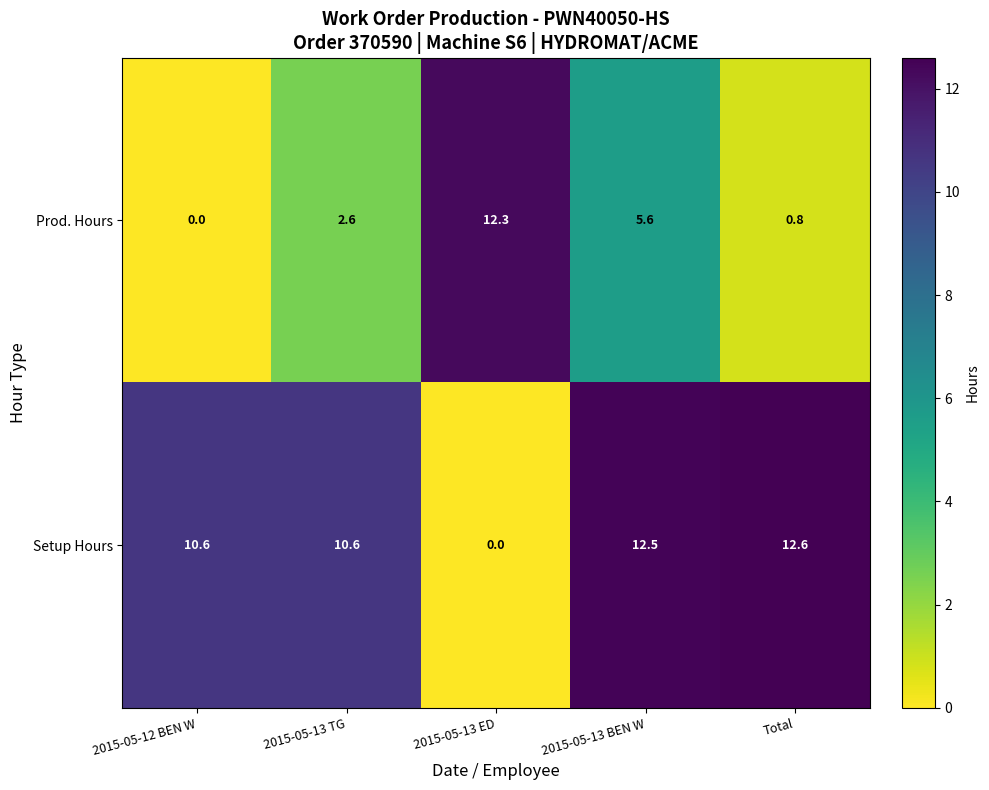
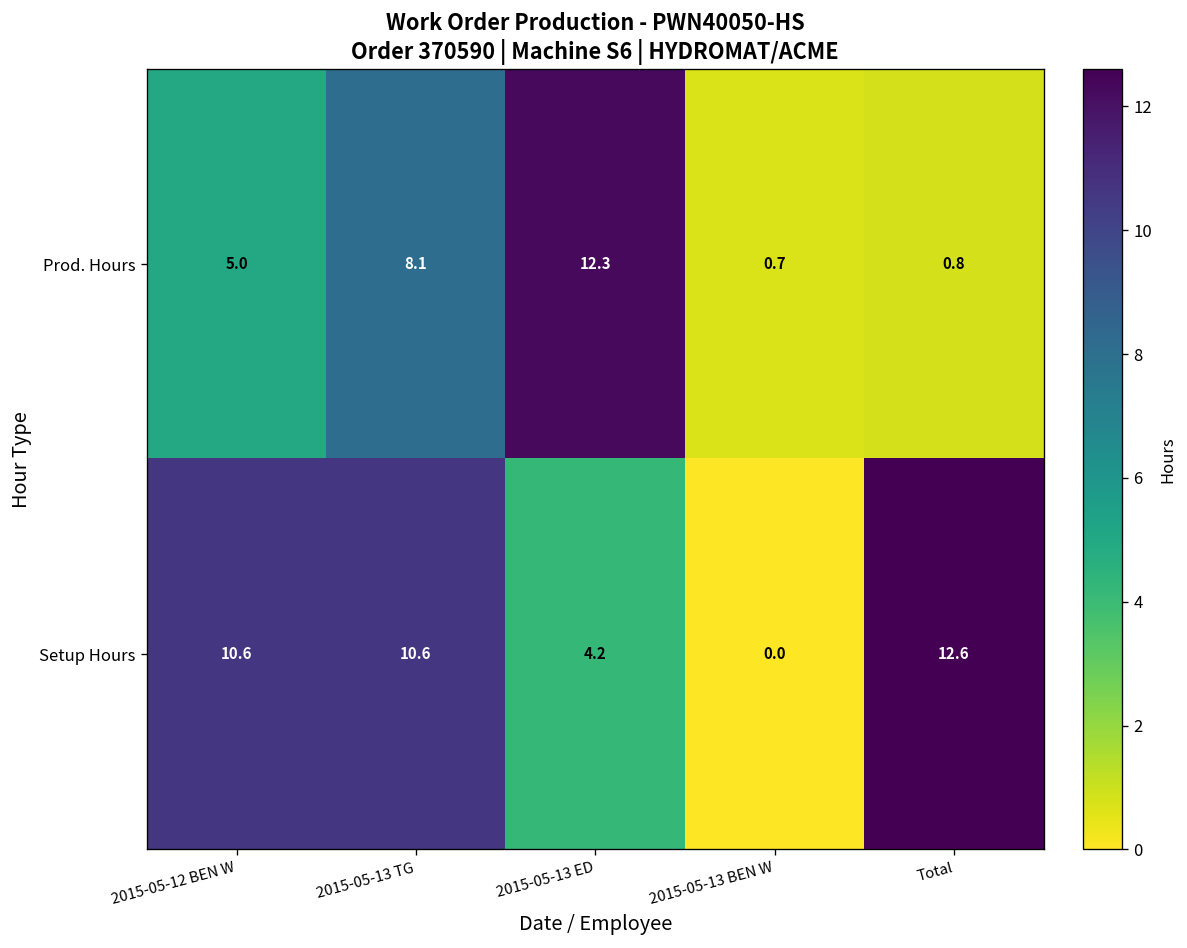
Prod. Hours, 2015-05-12 BEN W: 0.0 -> 5.0
Prod. Hours, 2015-05-13 TG: 2.6 -> 8.1
Prod. Hours, 2015-05-13 BEN W: 5.6 -> 0.7
Setup Hours, 2015-05-13 ED: 0.0 -> 4.2
Setup Hours, 2015-05-13 BEN W: 12.5 -> 0.0
